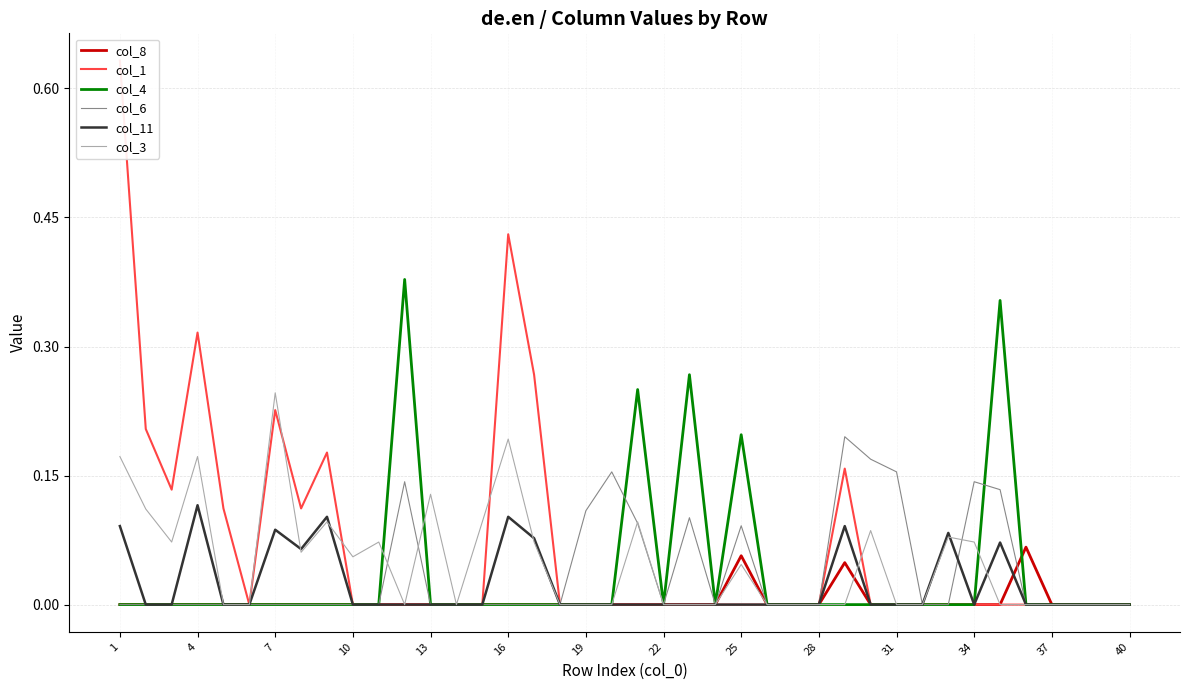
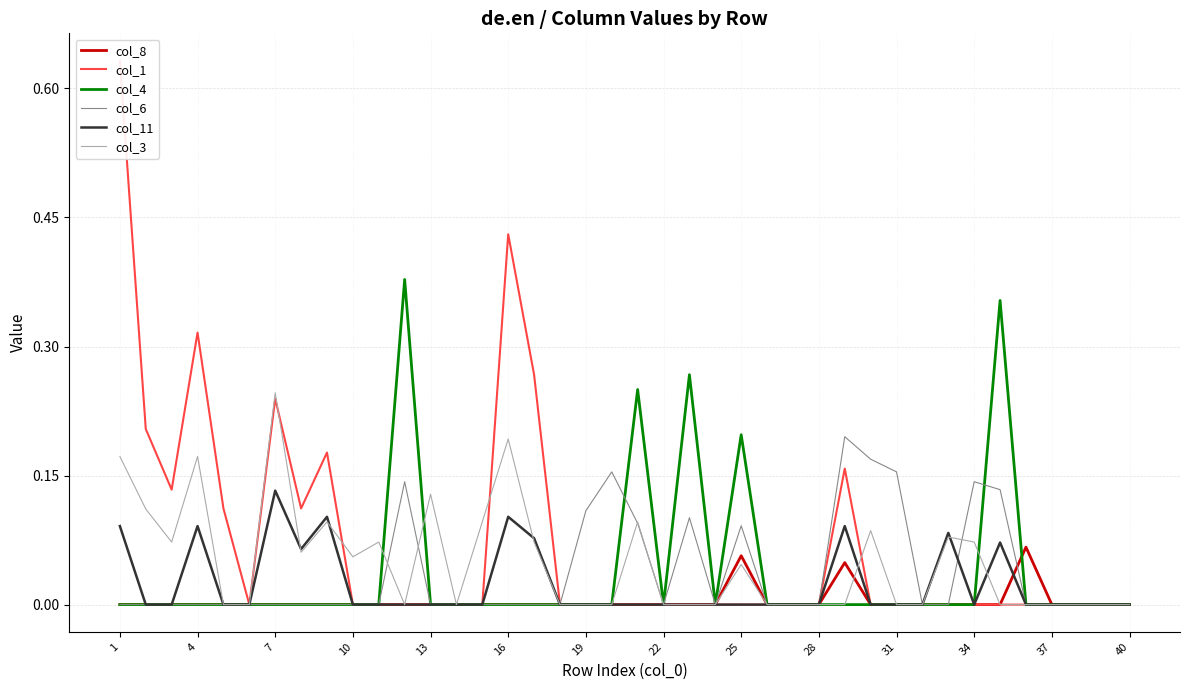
col_11, 4: 0.12 -> 0.09
col_1, 7: 0.23 -> 0.24
col_11, 7: 0.09 -> 0.13
